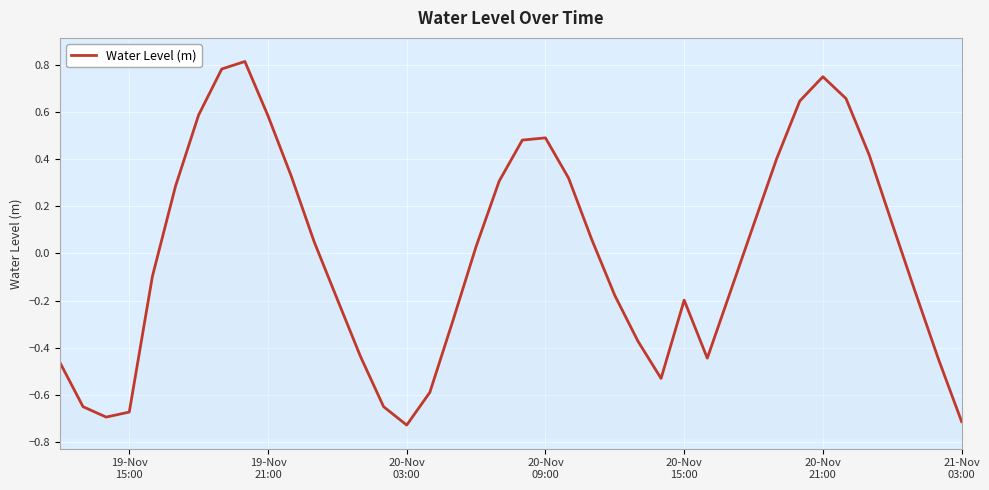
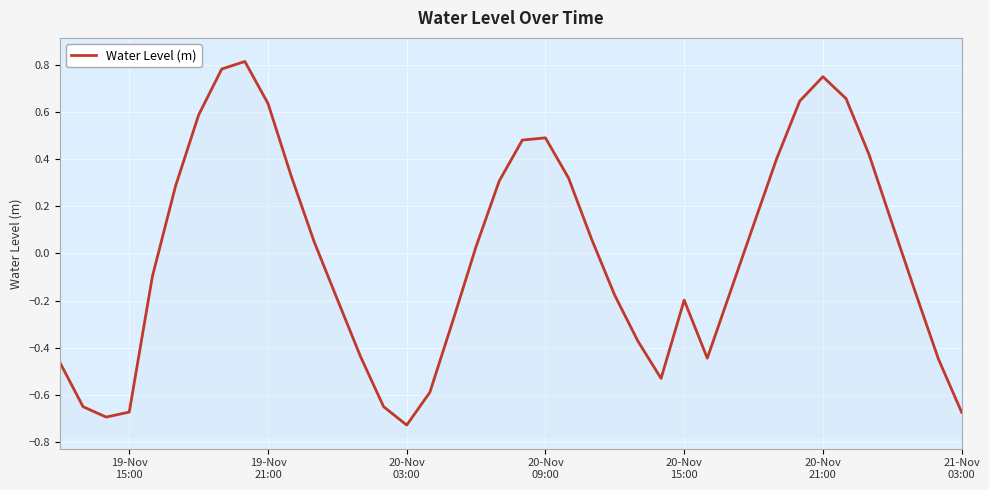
19-Nov 21:00: 0.58 -> 0.64
21-Nov 03:00: -0.71 -> -0.67
